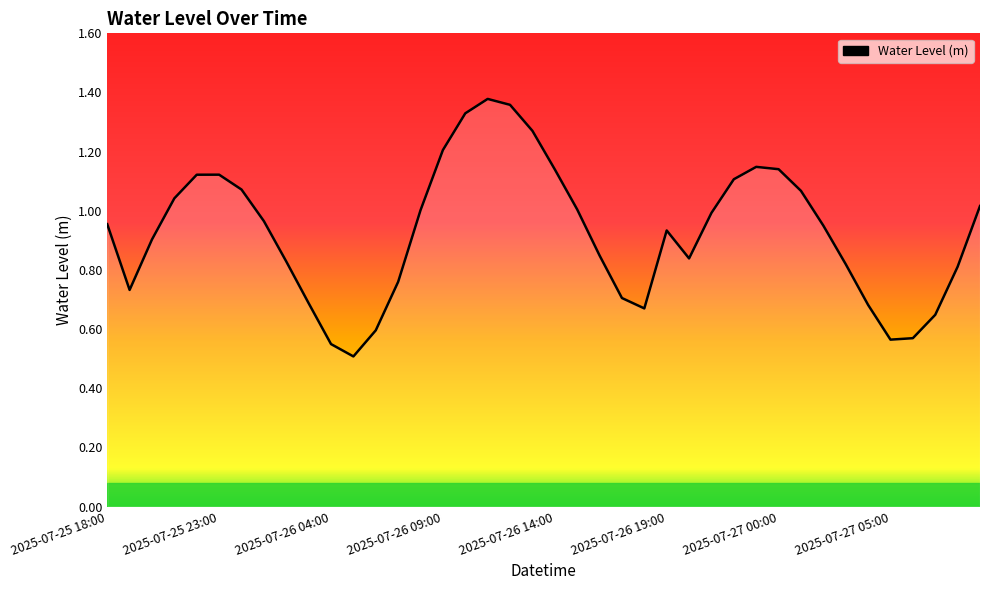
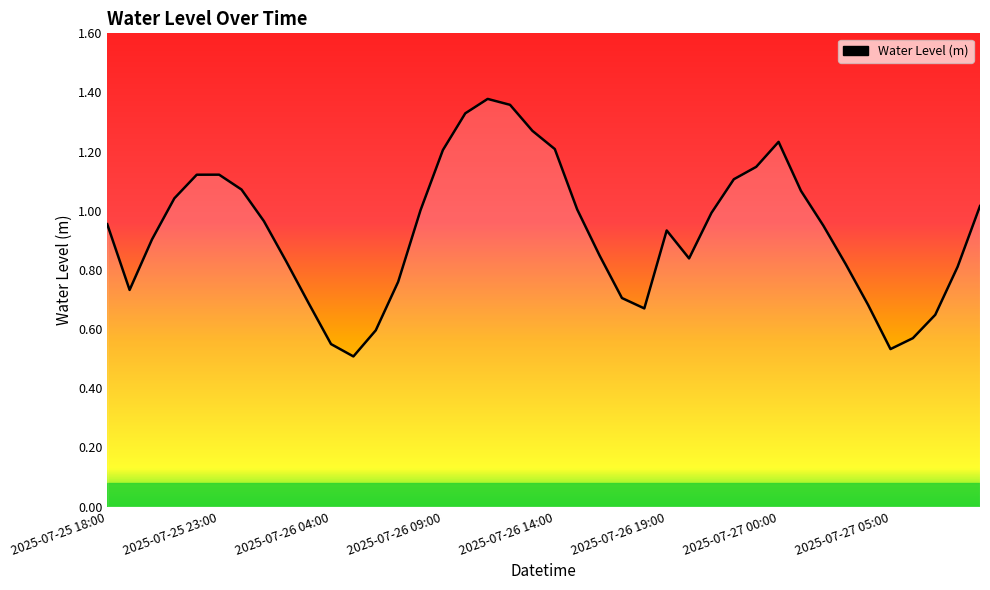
2025-07-26 14:00: 1.14 -> 1.21
2025-07-27 00:00: 1.14 -> 1.23
2025-07-27 05:00: 0.56 -> 0.53
